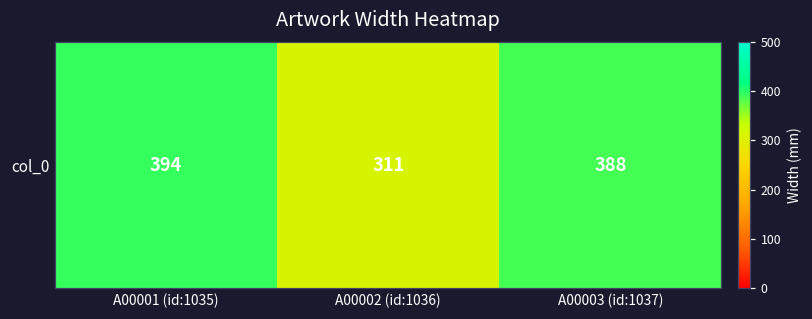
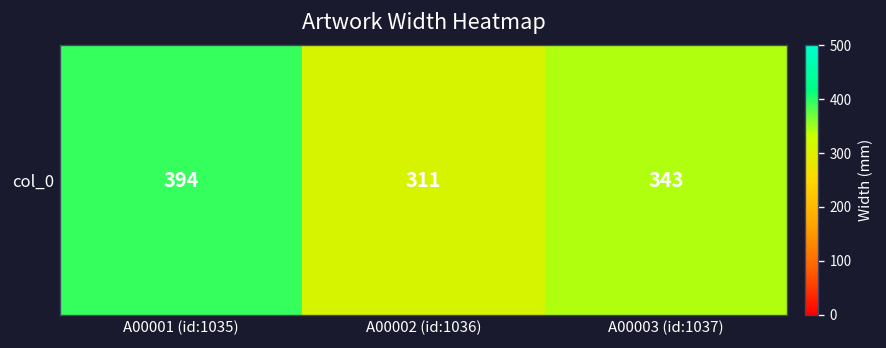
col_0, A00003 (id:1037): 388 -> 343
